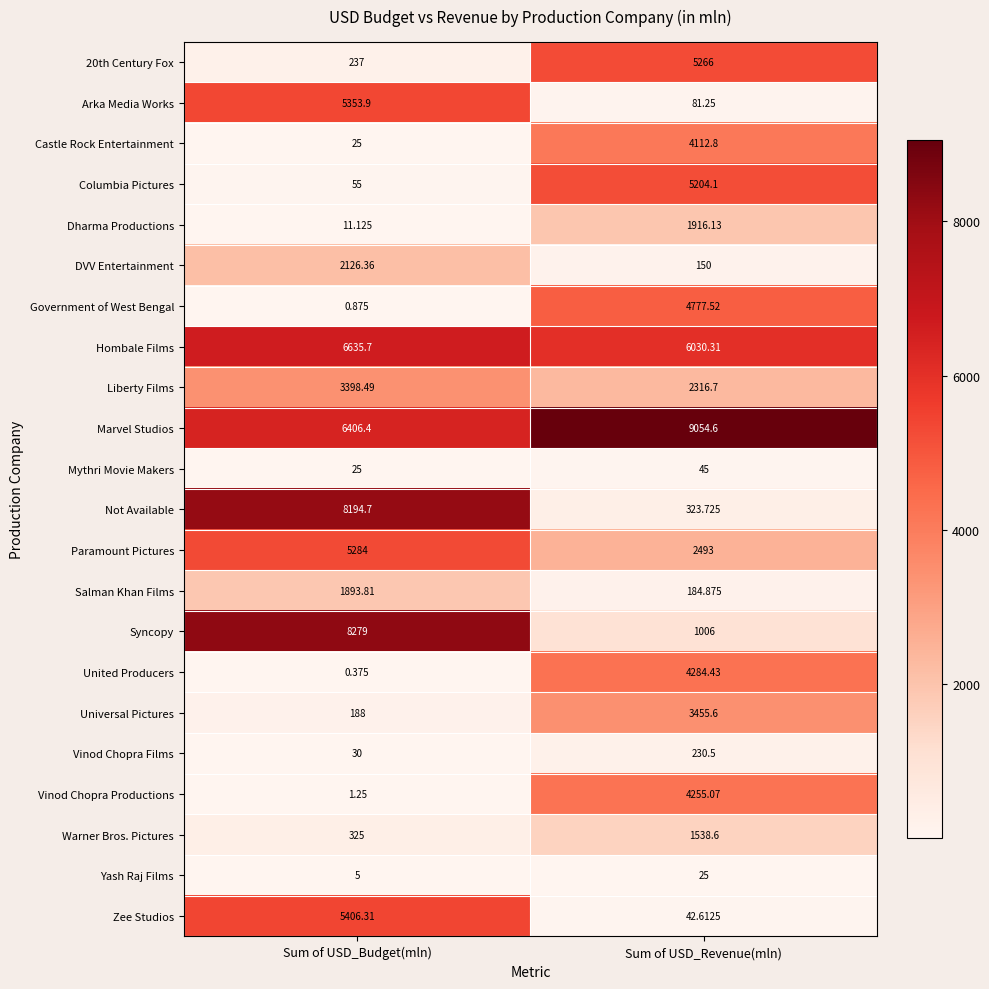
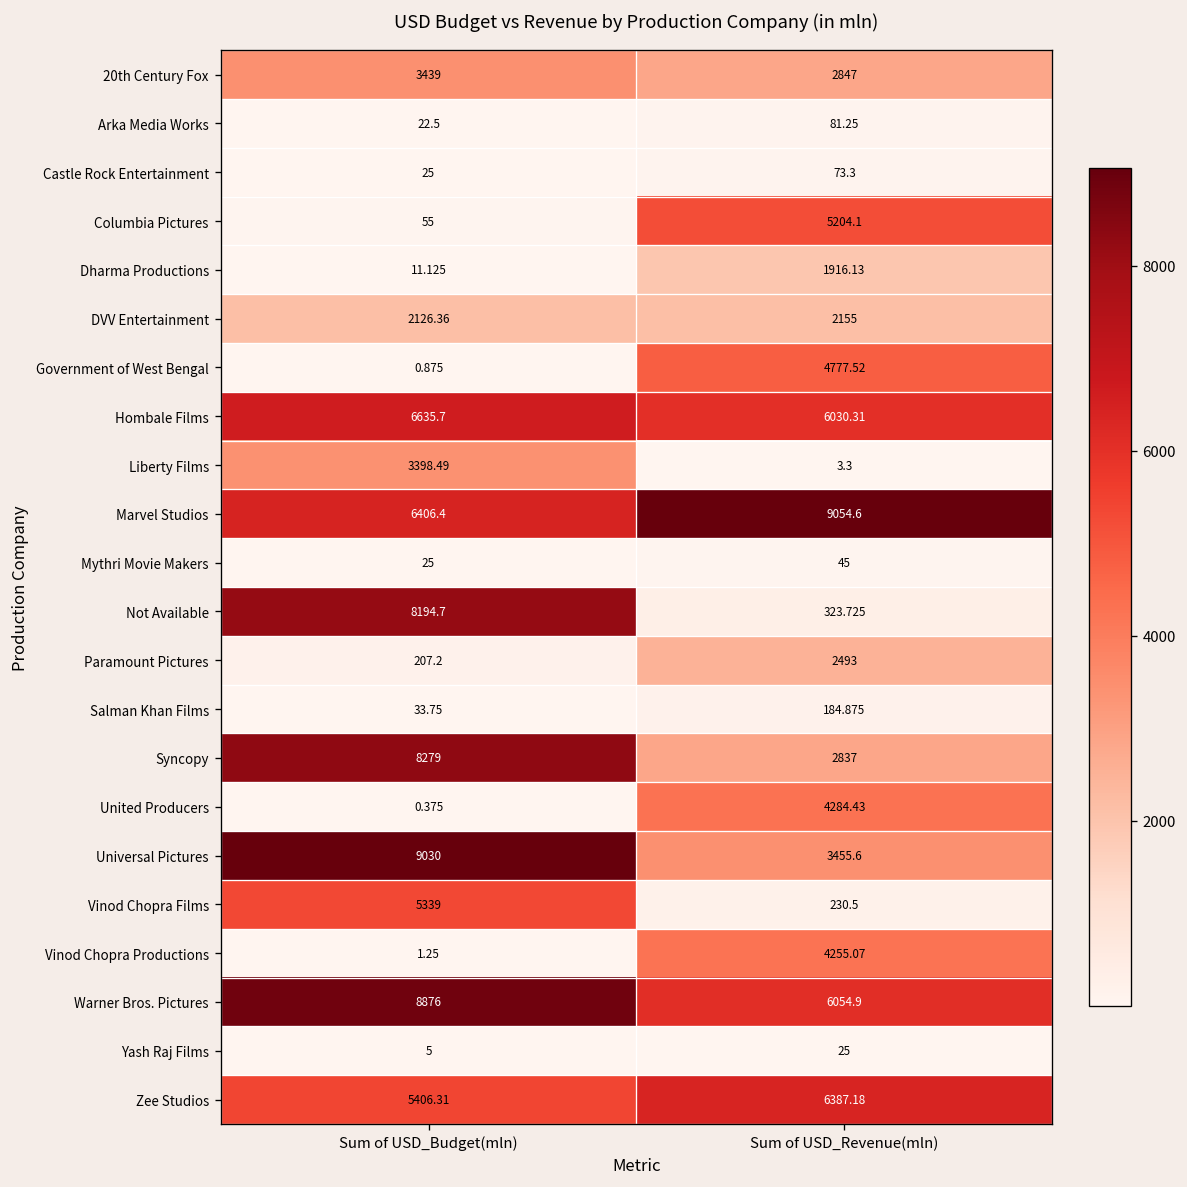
20th Century Fox, Sum of USD_Budget(mln): 237 -> 3439
20th Century Fox, Sum of USD_Revenue(mln): 5266 -> 2847
Arka Media Works, Sum of USD_Budget(mln): 5353.9 -> 22.5
Castle Rock Entertainment, Sum of USD_Revenue(mln): 4112.8 -> 73.3
DVV Entertainment, Sum of USD_Revenue(mln): 150 -> 2155
Liberty Films, Sum of USD_Revenue(mln): 2316.7 -> 3.3
Paramount Pictures, Sum of USD_Budget(mln): 5284 -> 207.2
Salman Khan Films, Sum of USD_Budget(mln): 1893.81 -> 33.75
Syncopy, Sum of USD_Revenue(mln): 1006 -> 2837
Universal Pictures, Sum of USD_Budget(mln): 188 -> 9030
Vinod Chopra Films, Sum of USD_Budget(mln): 30 -> 5339
Warner Bros. Pictures, Sum of USD_Budget(mln): 325 -> 8876
Warner Bros. Pictures, Sum of USD_Revenue(mln): 1538.6 -> 6054.9
Zee Studios, Sum of USD_Revenue(mln): 42.6125 -> 6387.18
